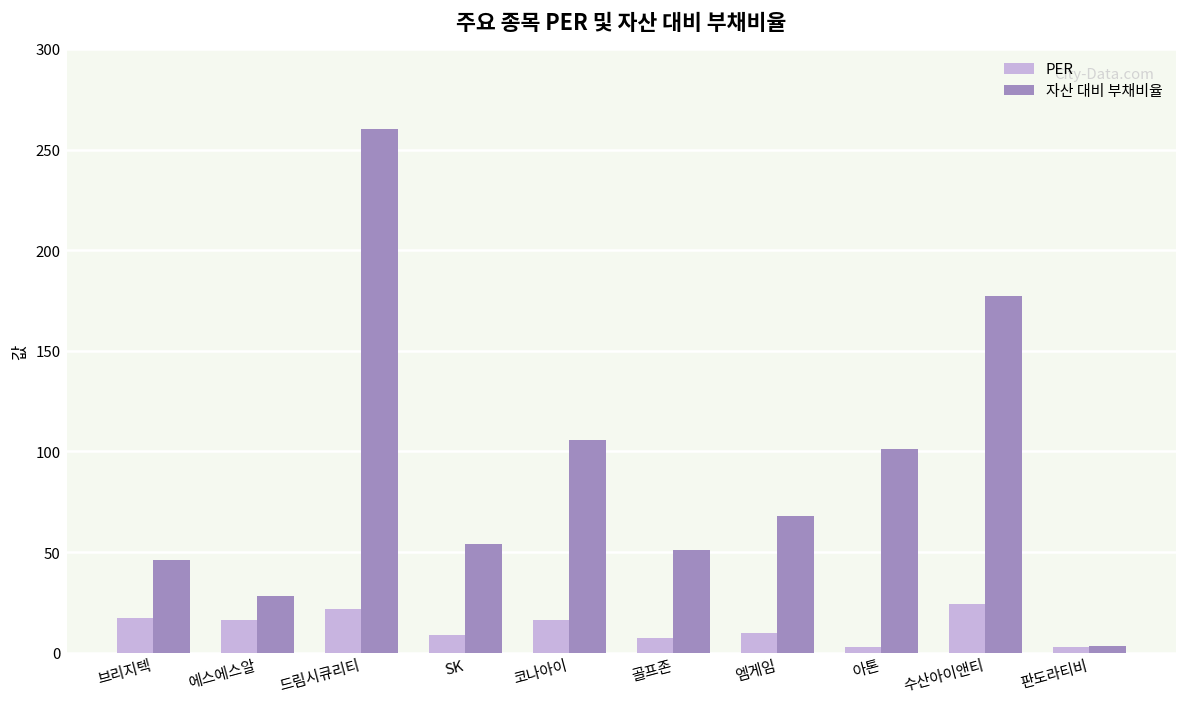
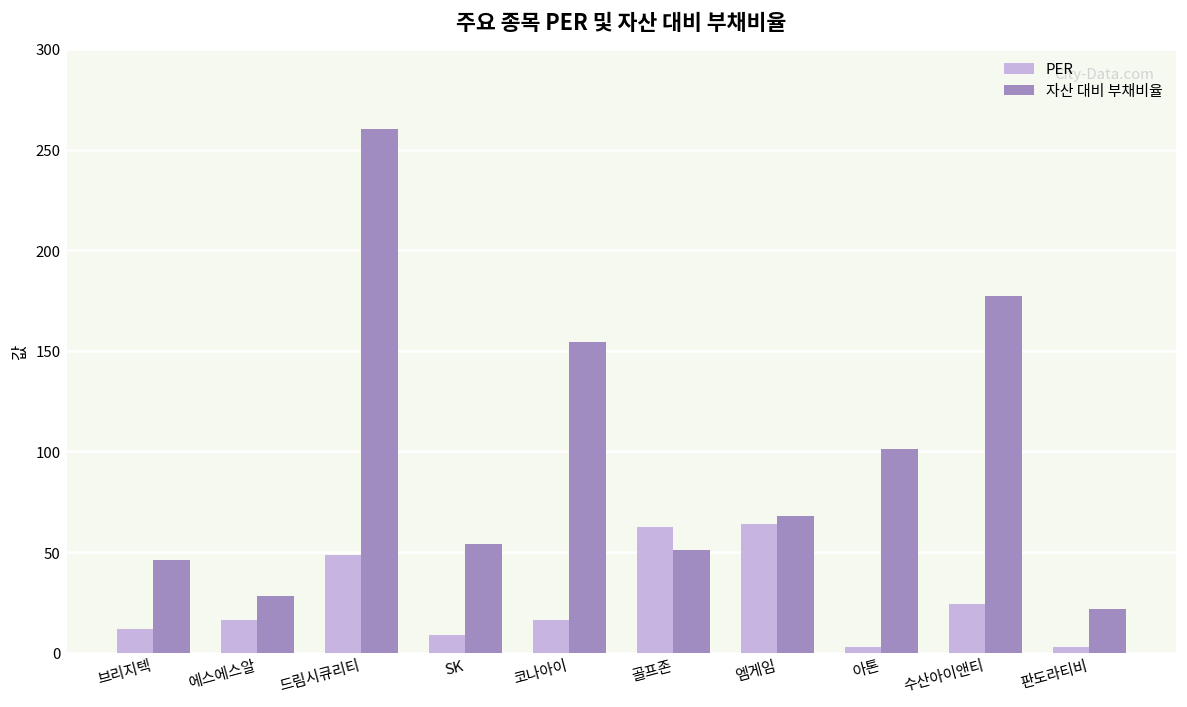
PER, 브리지텍: 17 -> 12
PER, 드림시큐리티: 22 -> 48
자산 대비 부채비율, 코나아이: 106 -> 154
PER, 골프존: 7 -> 63
PER, 엠게임: 10 -> 64
자산 대비 부채비율, 판도라티비: 3 -> 22
